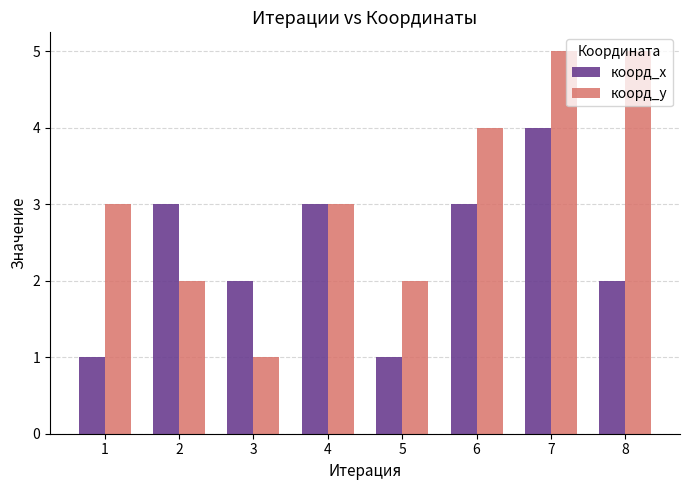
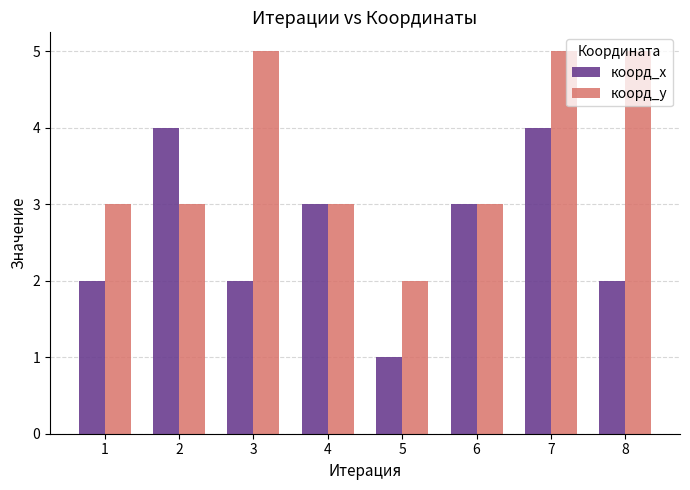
коорд_x, 1: 1 -> 2
коорд_x, 2: 3 -> 4
коорд_y, 2: 2 -> 3
коорд_y, 3: 1 -> 5
коорд_y, 6: 4 -> 3
